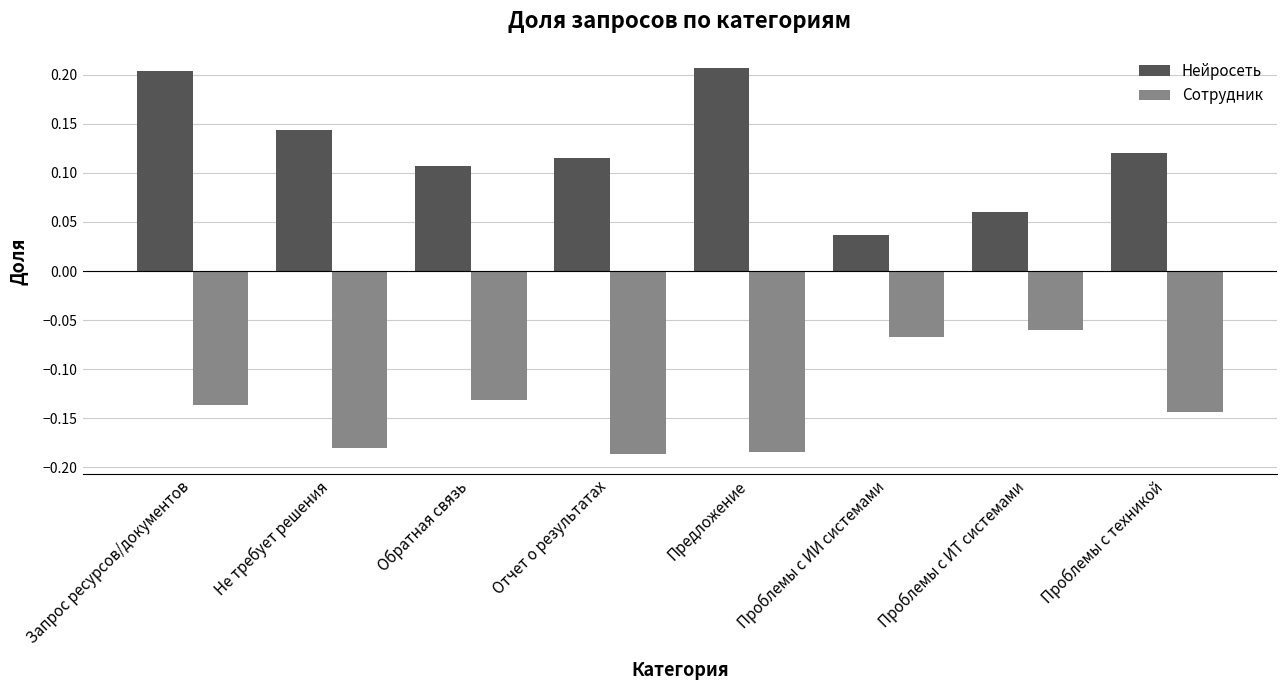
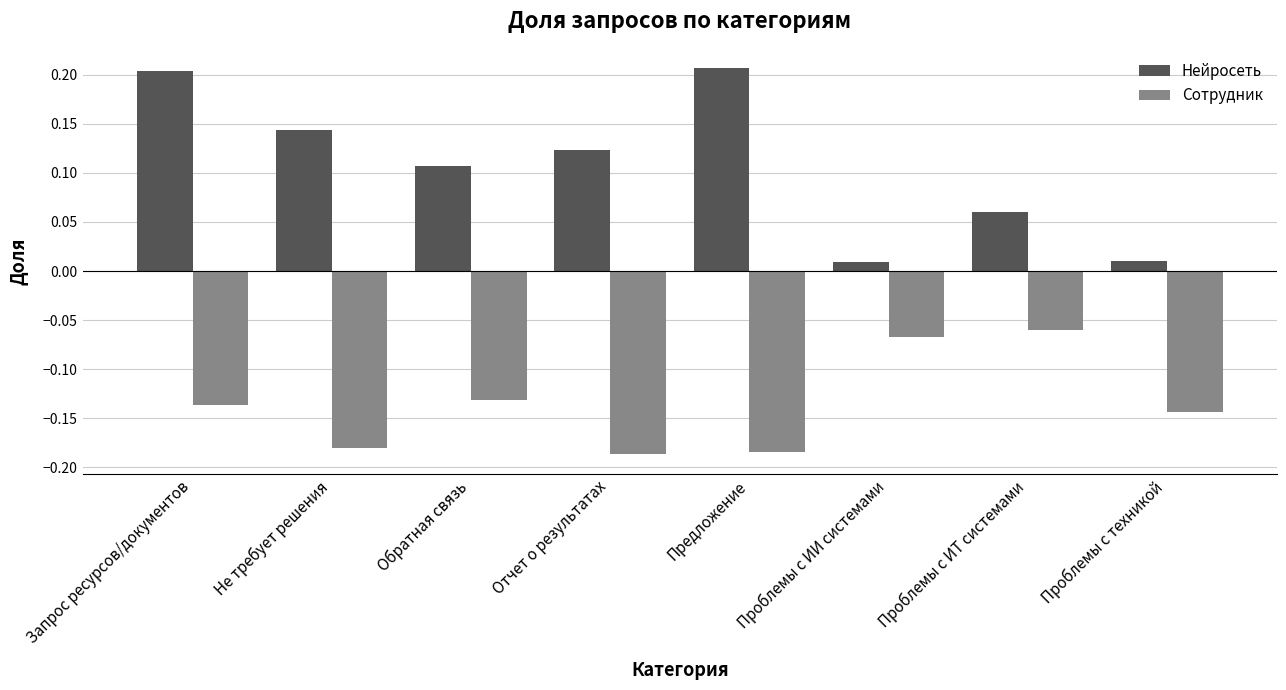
Нейросеть, Отчет о результатах: 0.11 -> 0.12
Нейросеть, Проблемы с ИИ системами: 0.04 -> 0.01
Нейросеть, Проблемы с техникой: 0.12 -> 0.01
